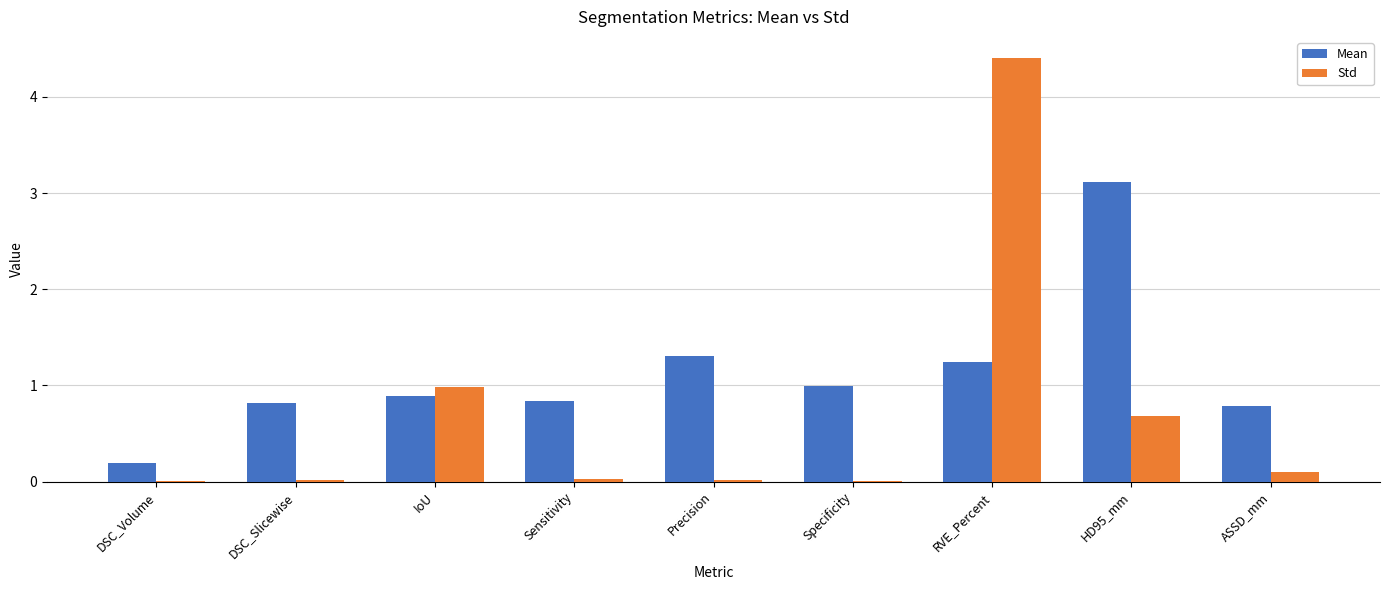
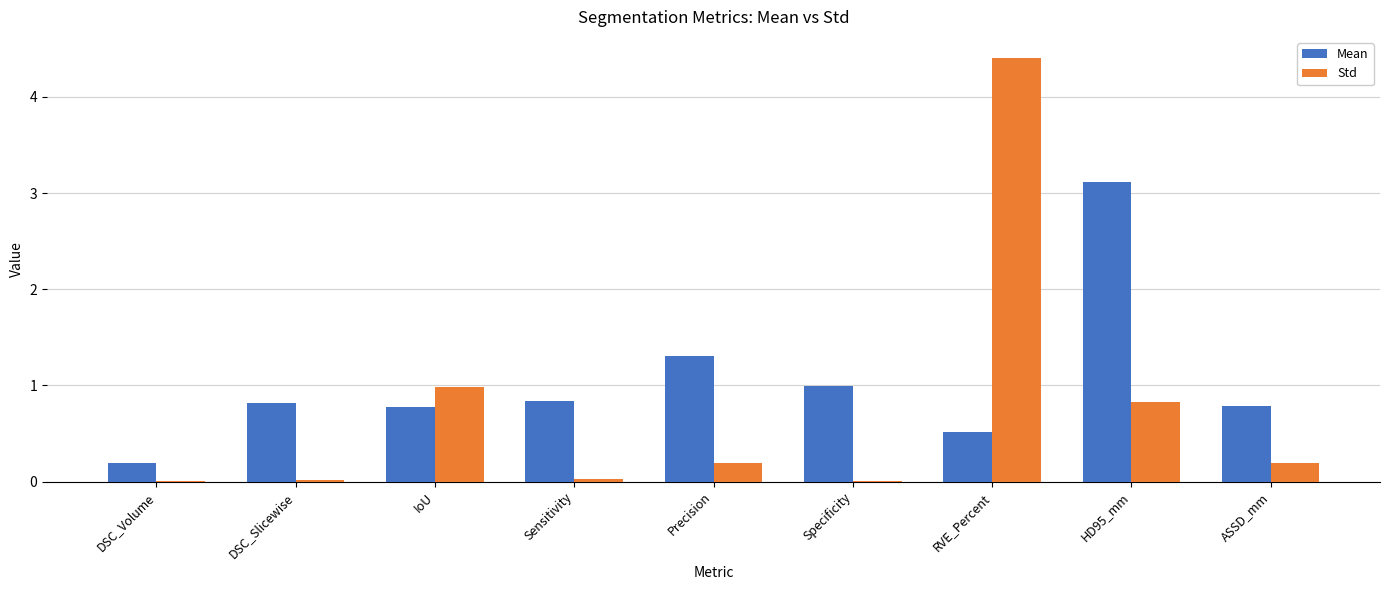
Mean, IoU: 0.9 -> 0.8
Std, Precision: 0.0 -> 0.2
Mean, RVE_Percent: 1.2 -> 0.5
Std, HD95_mm: 0.7 -> 0.8
Std, ASSD_mm: 0.1 -> 0.2
